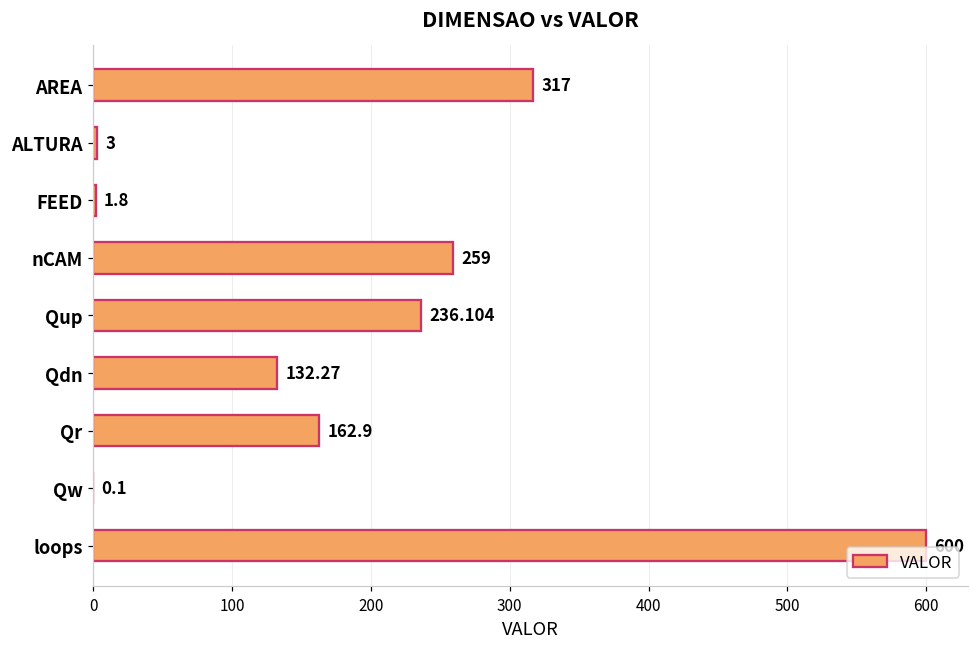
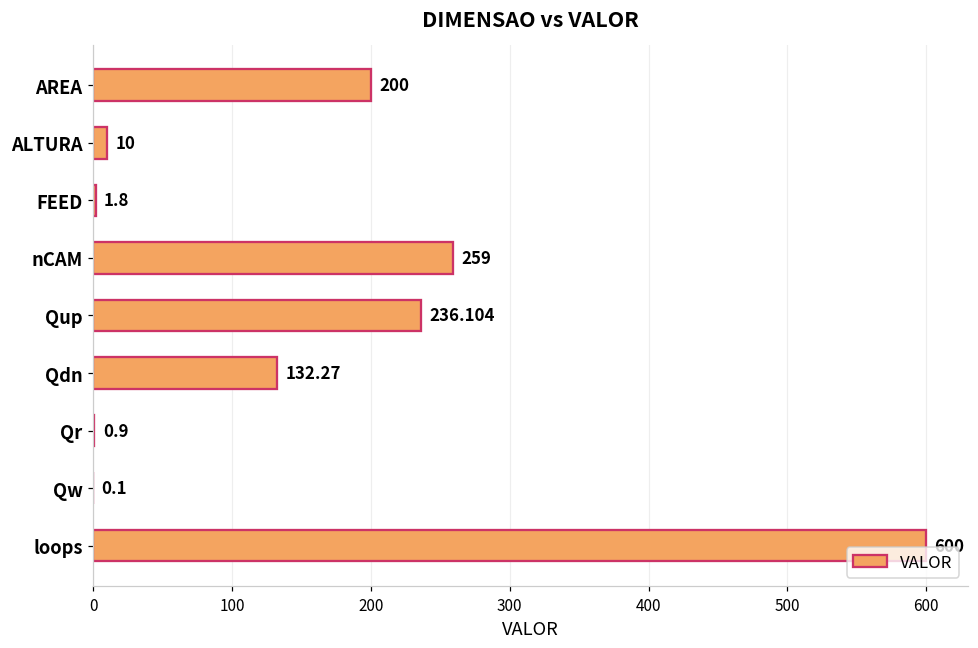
AREA: 317 -> 200
ALTURA: 3 -> 10
Qr: 162.9 -> 0.9
